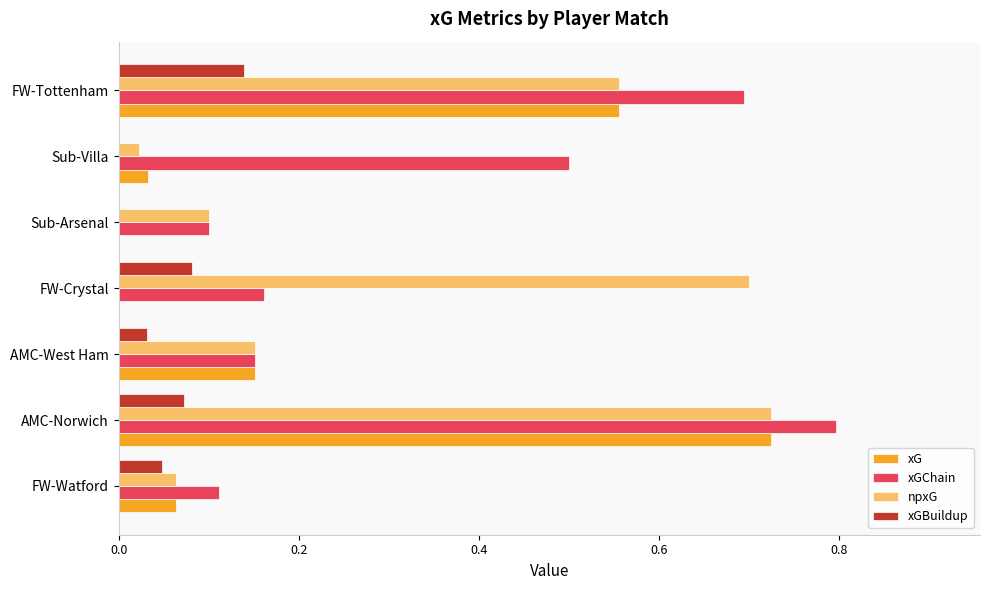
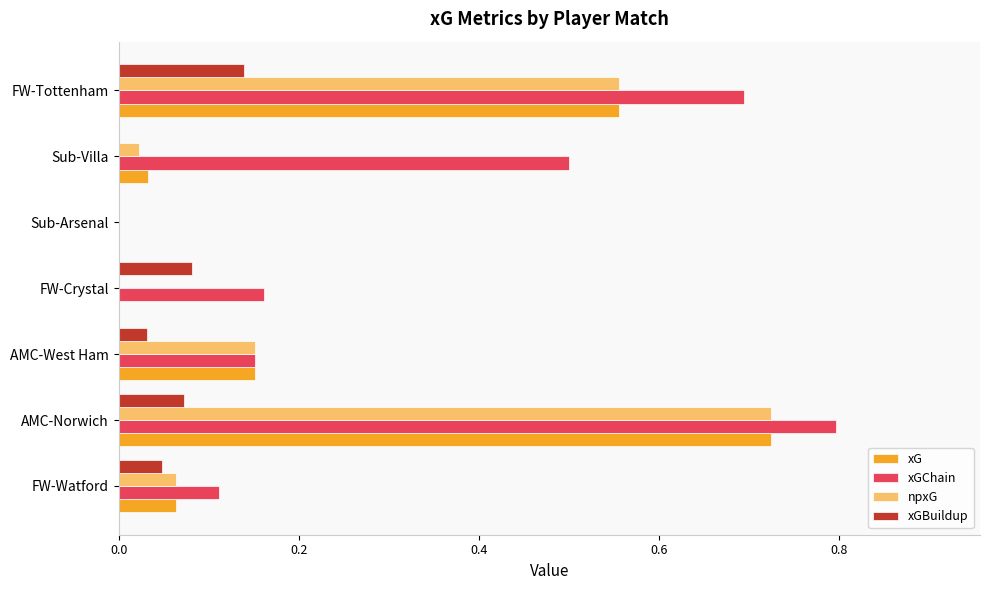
npxG, Sub-Arsenal: 0.1 -> 0.0
xGChain, Sub-Arsenal: 0.1 -> 0.0
npxG, FW-Crystal: 0.7 -> 0.0
